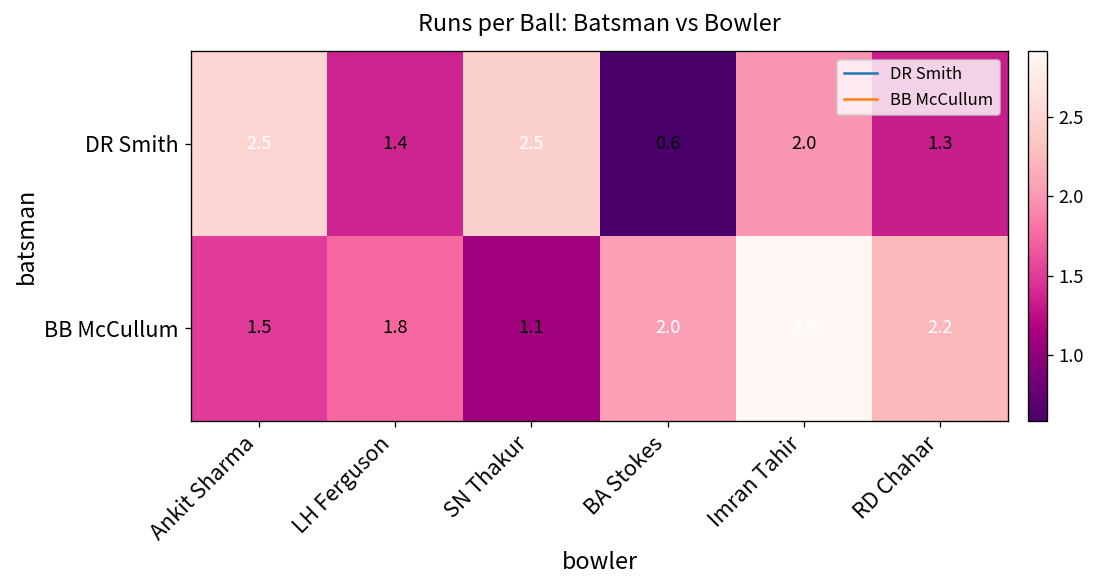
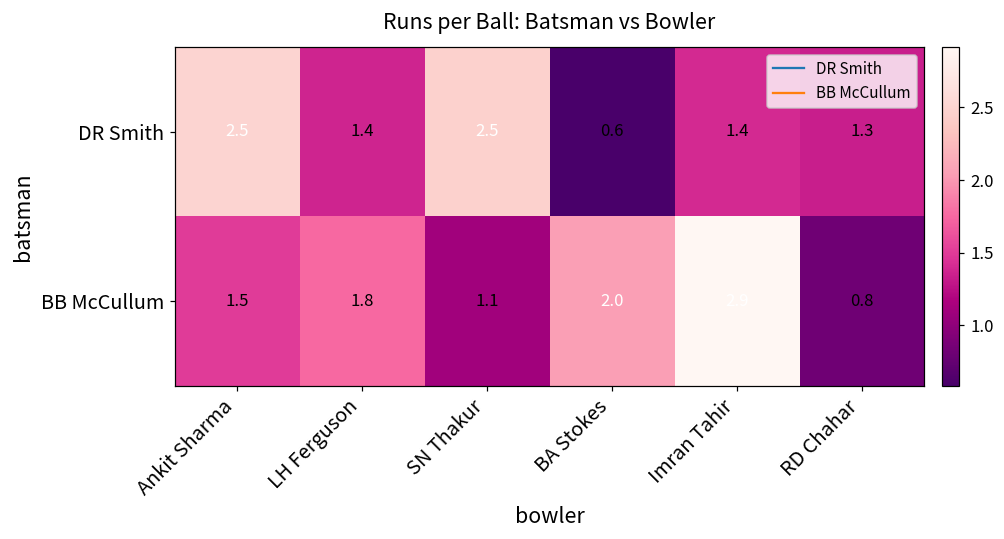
DR Smith, Imran Tahir: 2.0 -> 1.4
BB McCullum, RD Chahar: 2.2 -> 0.8
